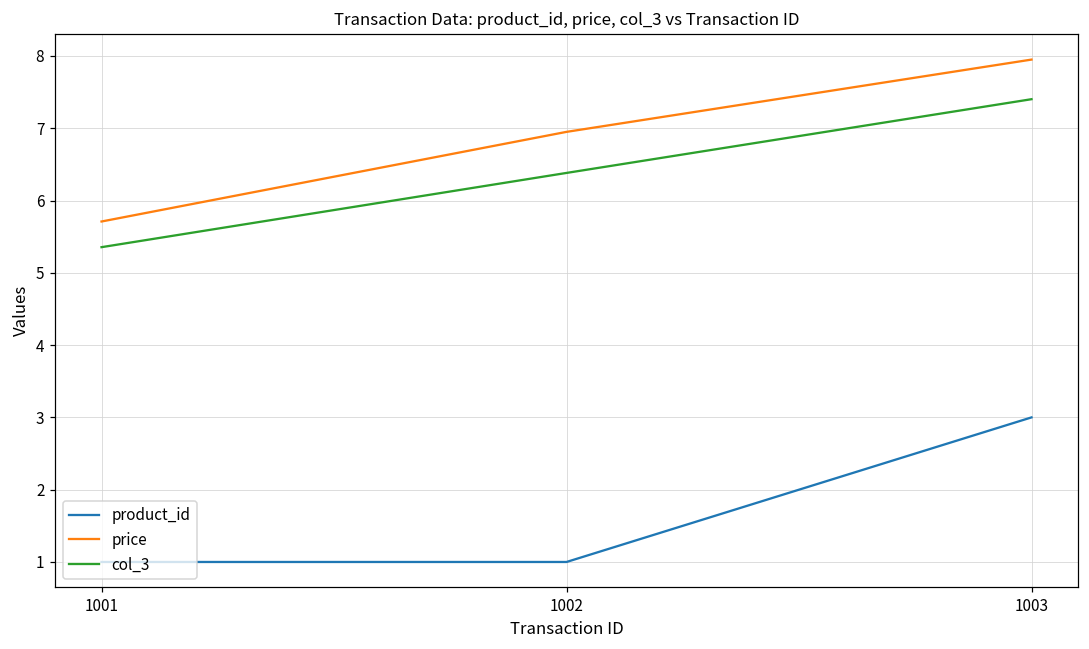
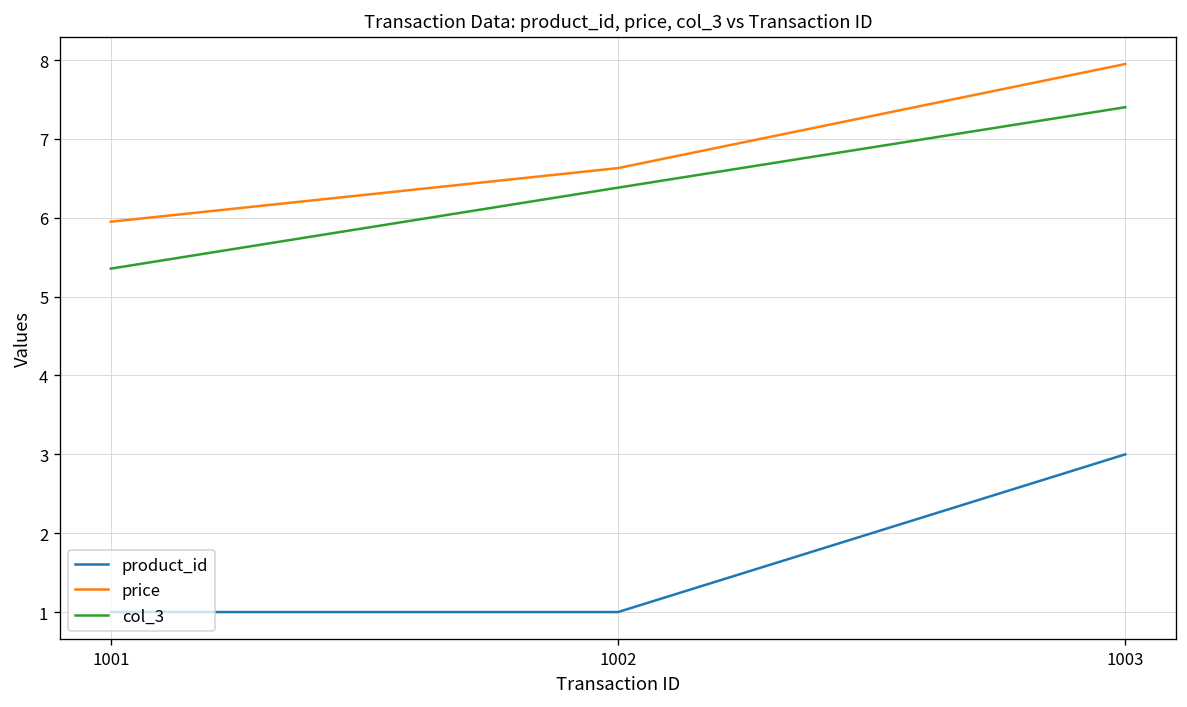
price, 1001: 5.7 -> 6.0
price, 1002: 7.0 -> 6.6
